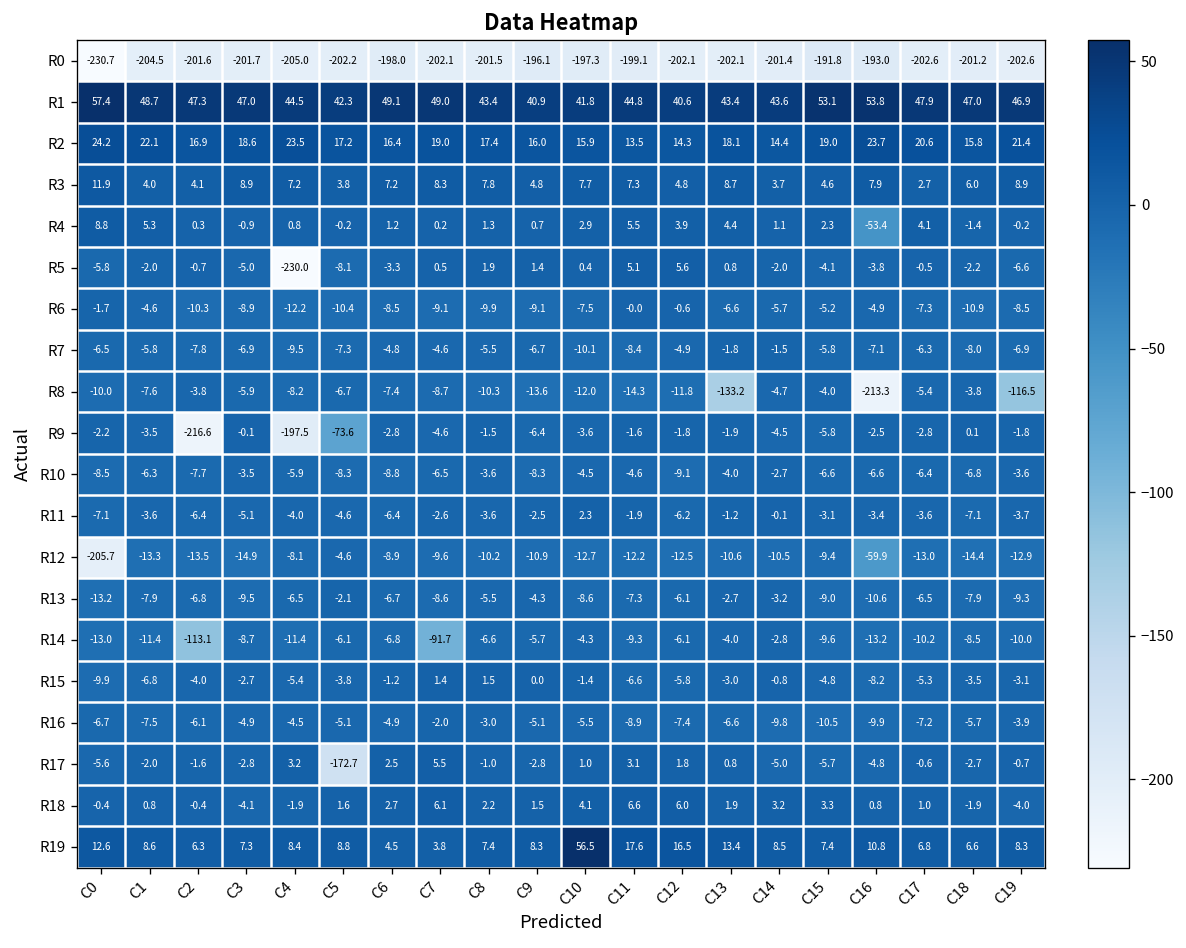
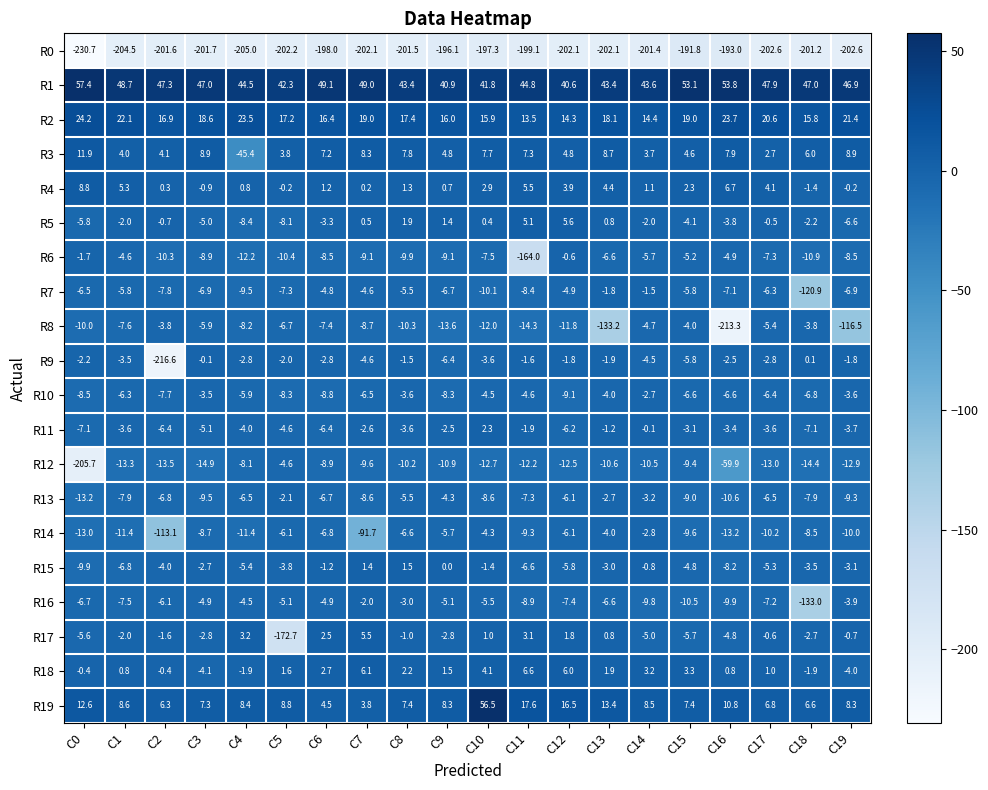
R3, C4: 7.2 -> -45.4
R4, C16: -53.4 -> 6.7
R5, C4: -230.0 -> -8.4
R6, C11: -0.0 -> -164.0
R7, C18: -8.0 -> -120.9
R9, C4: -197.5 -> -2.8
R9, C5: -73.6 -> -2.0
R16, C18: -5.7 -> -133.0
